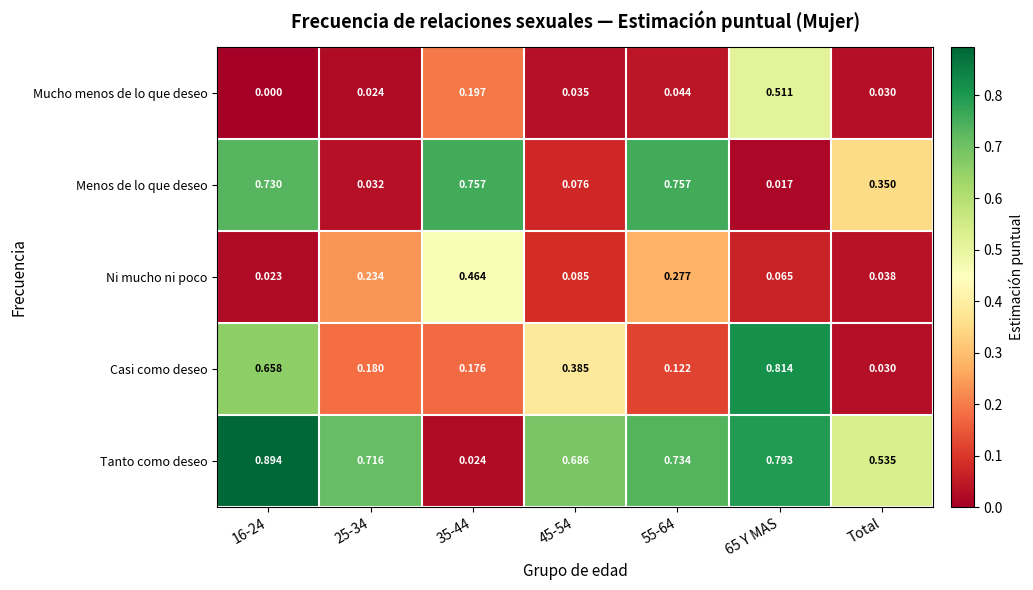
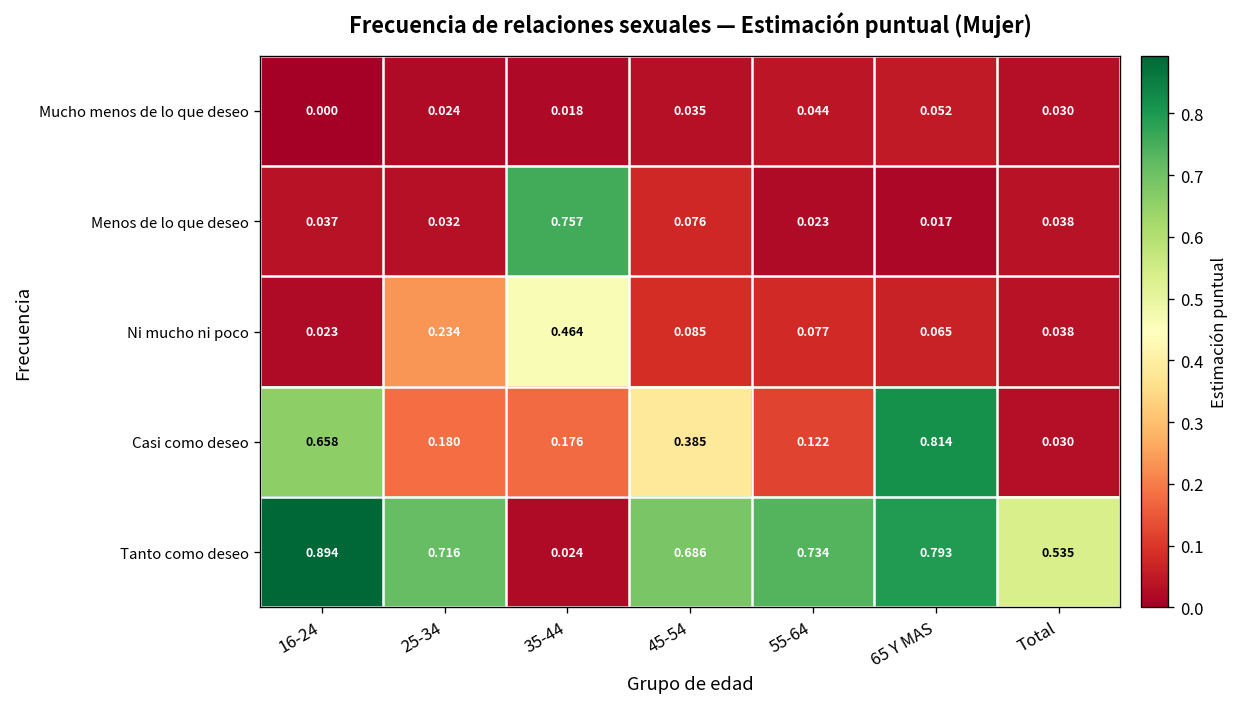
Mucho menos de lo que deseo, 35-44: 0.197 -> 0.018
Mucho menos de lo que deseo, 65 Y MAS: 0.511 -> 0.052
Menos de lo que deseo, 16-24: 0.730 -> 0.037
Menos de lo que deseo, 55-64: 0.757 -> 0.023
Menos de lo que deseo, Total: 0.350 -> 0.038
Ni mucho ni poco, 55-64: 0.277 -> 0.077
